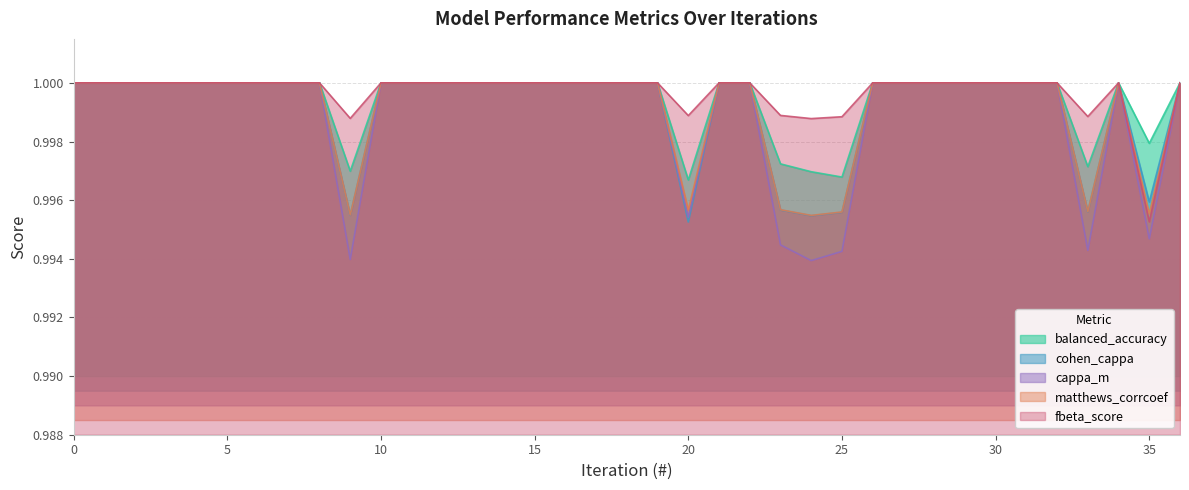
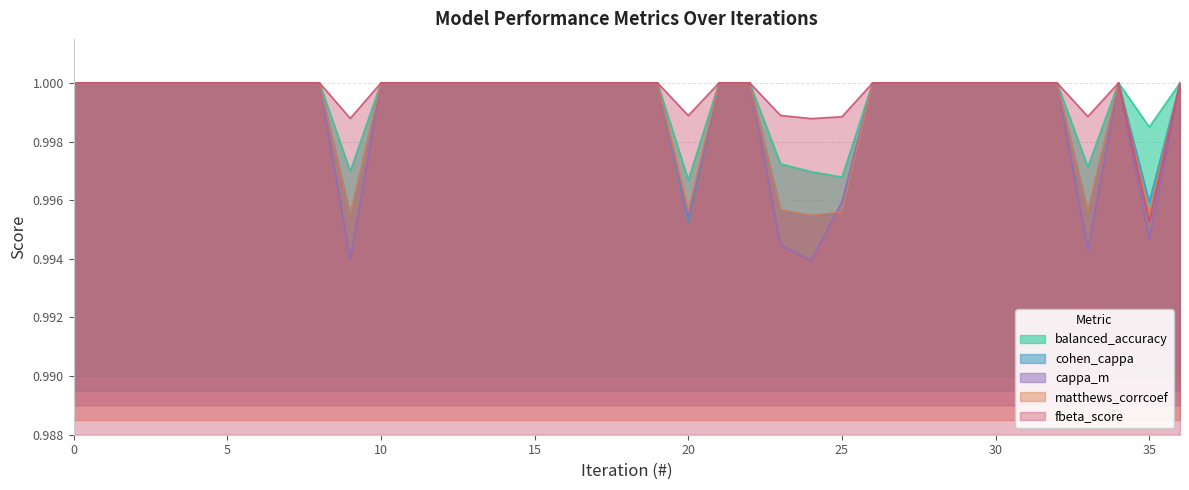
cappa_m, 25: 0.9943 -> 0.9959
balanced_accuracy, 35: 0.9979 -> 0.9985
